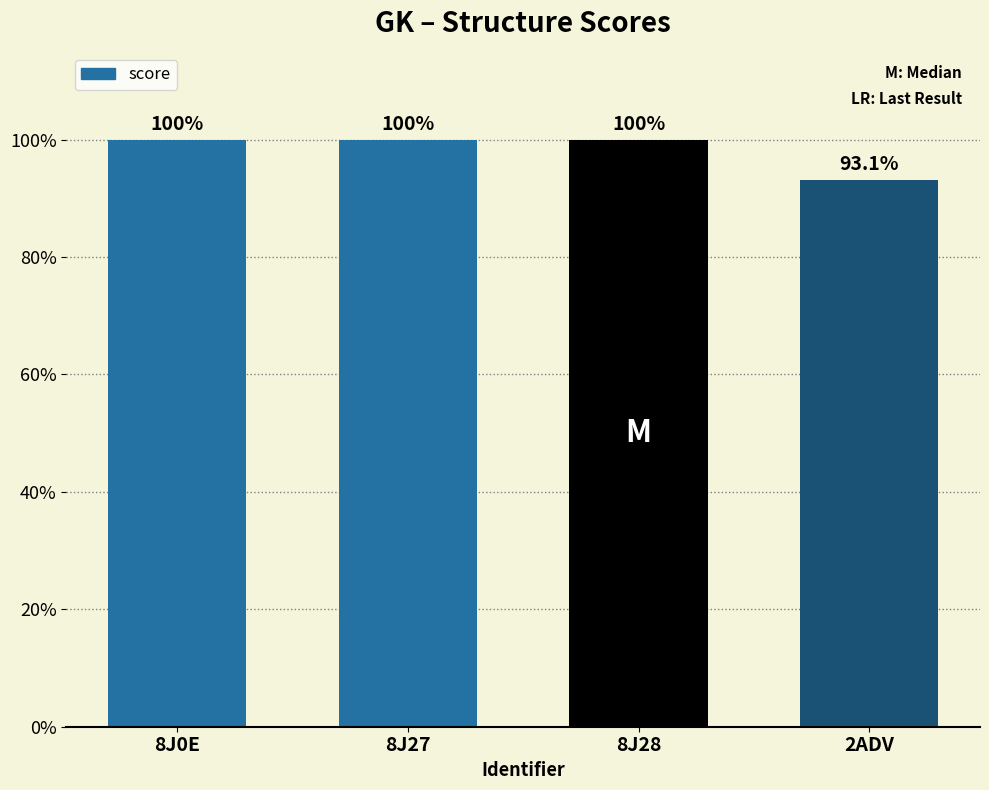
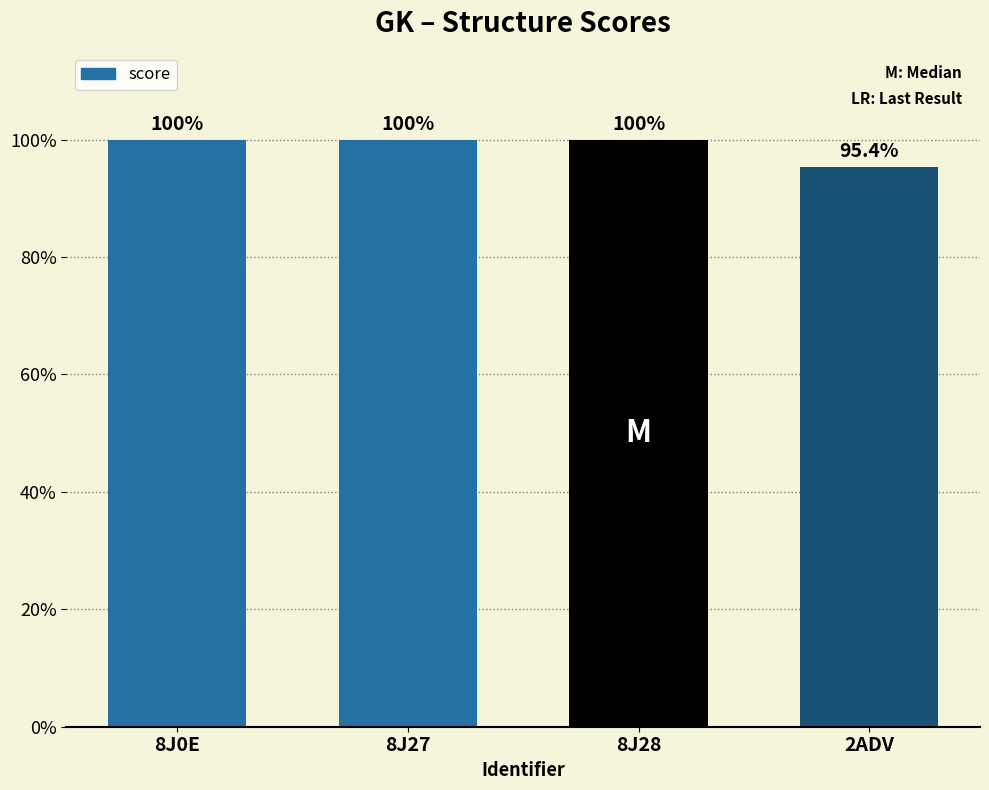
2ADV: 93.1% -> 95.4%
